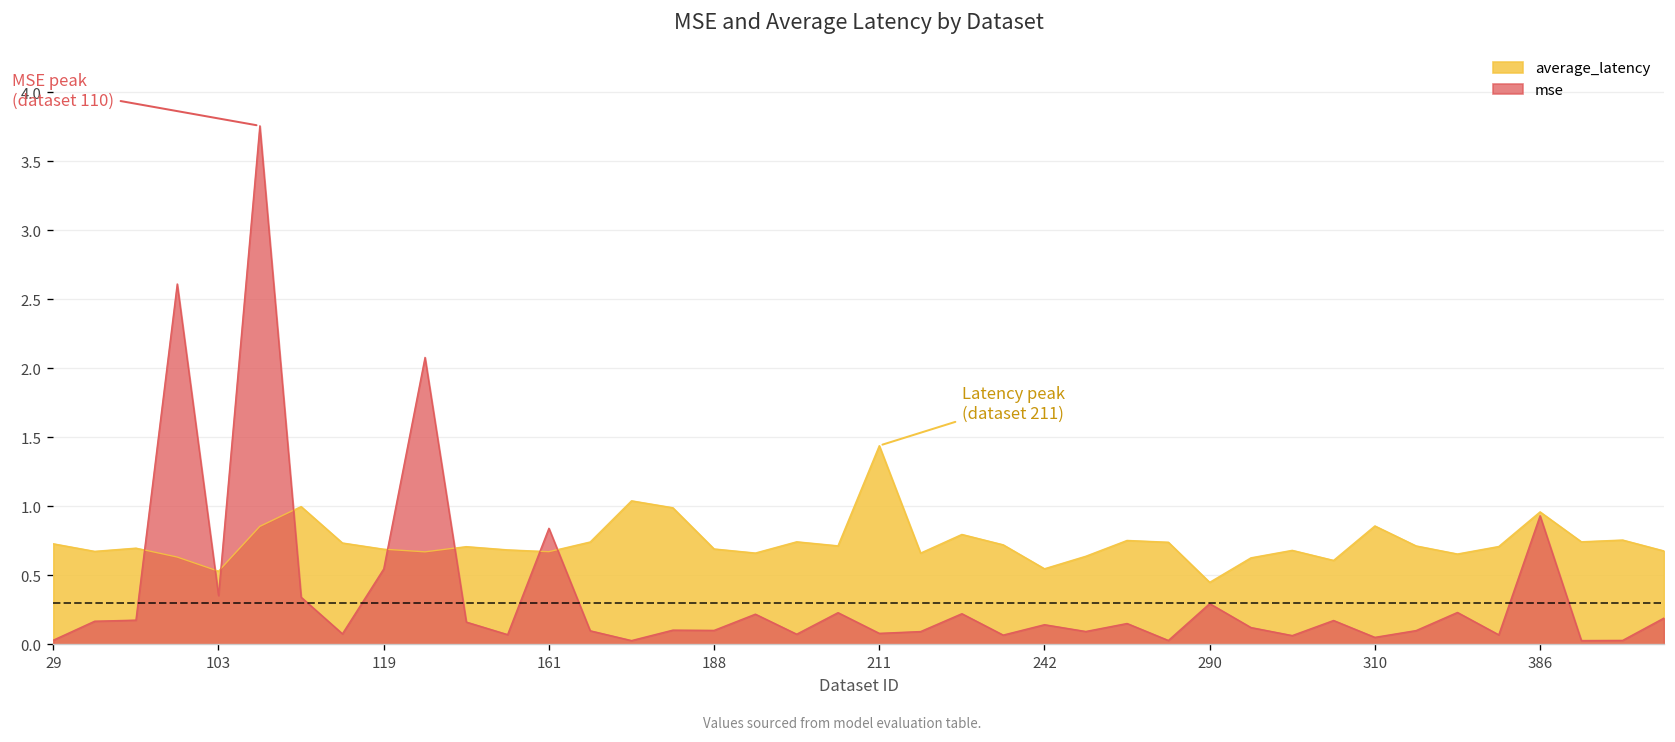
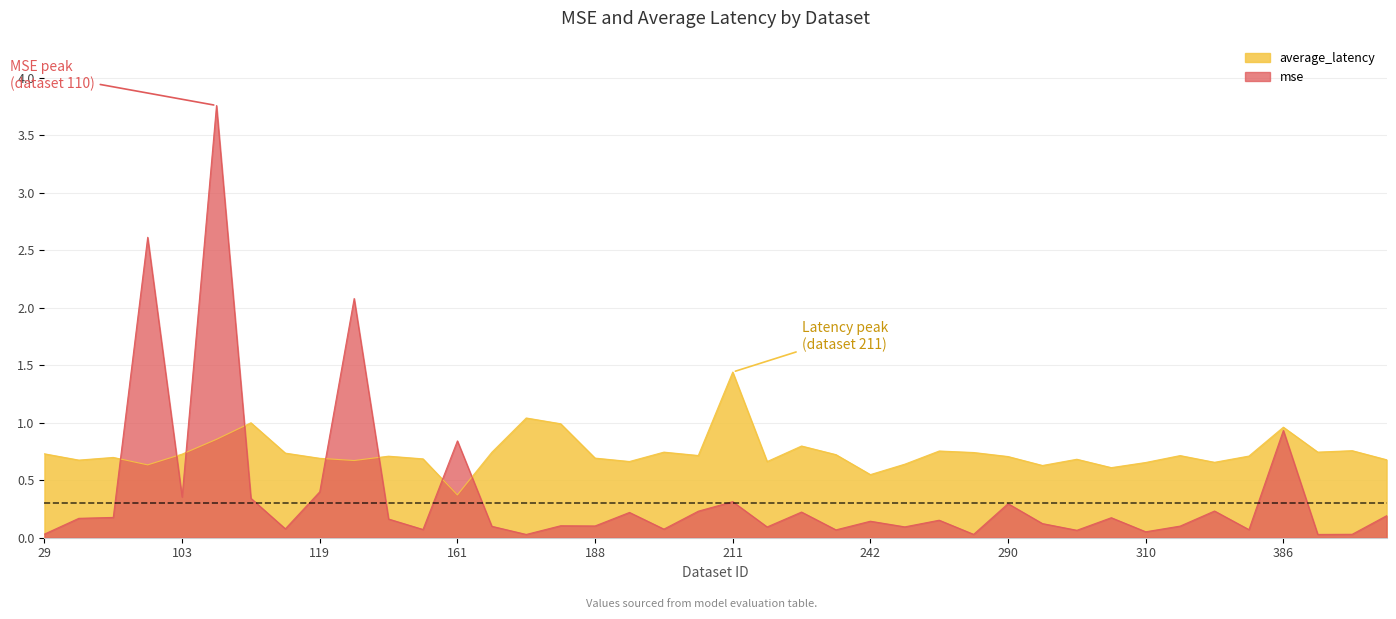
average_latency, 103: 0.53 -> 0.73
mse, 119: 0.55 -> 0.40
average_latency, 161: 0.67 -> 0.37
mse, 211: 0.08 -> 0.31
average_latency, 290: 0.45 -> 0.71
average_latency, 310: 0.86 -> 0.65
